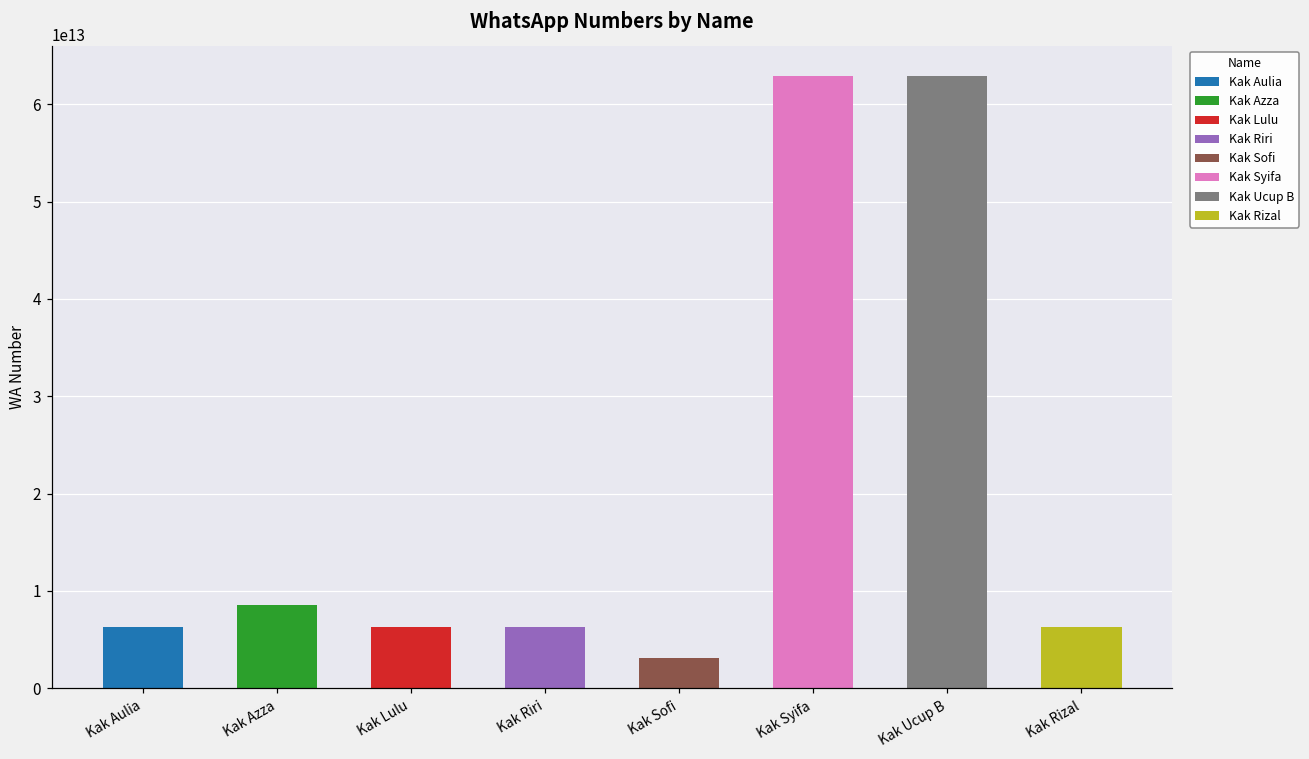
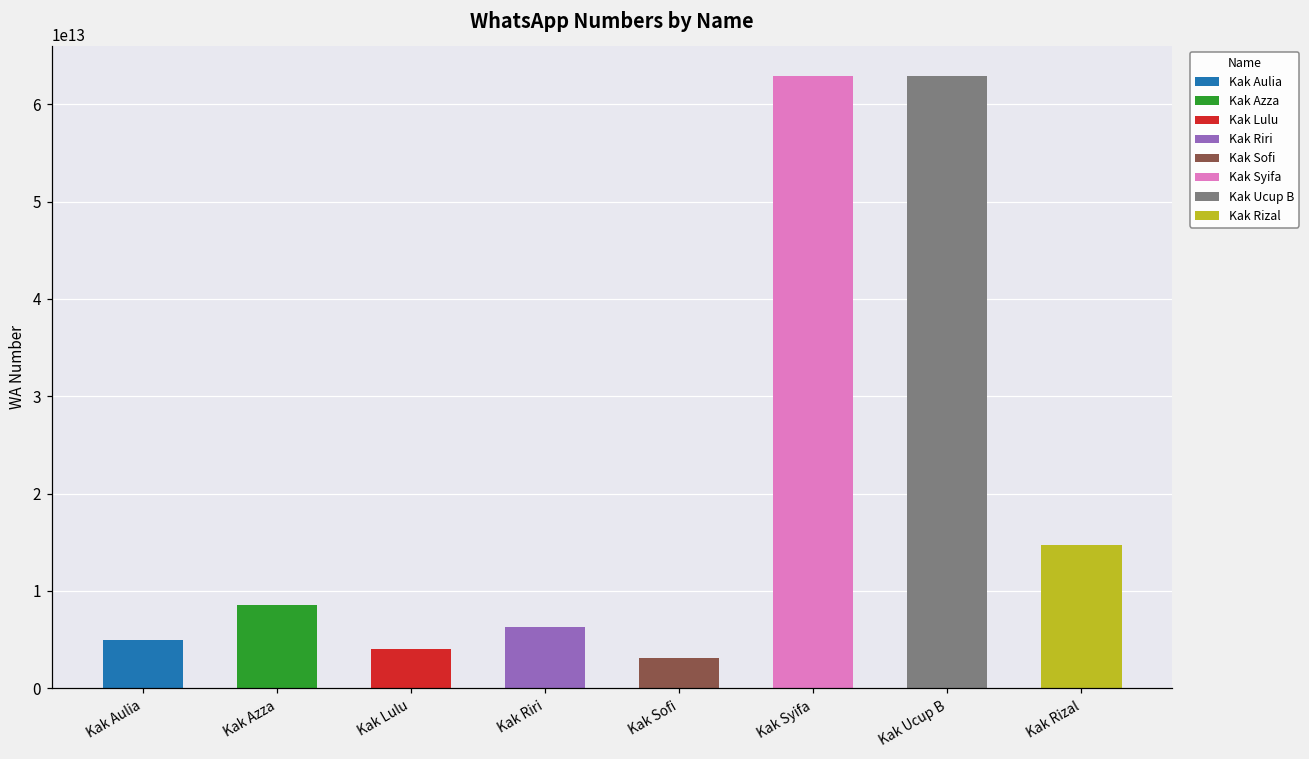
Kak Aulia: 6000000000000 -> 5000000000000
Kak Lulu: 6000000000000 -> 4000000000000
Kak Rizal: 6000000000000 -> 15000000000000
